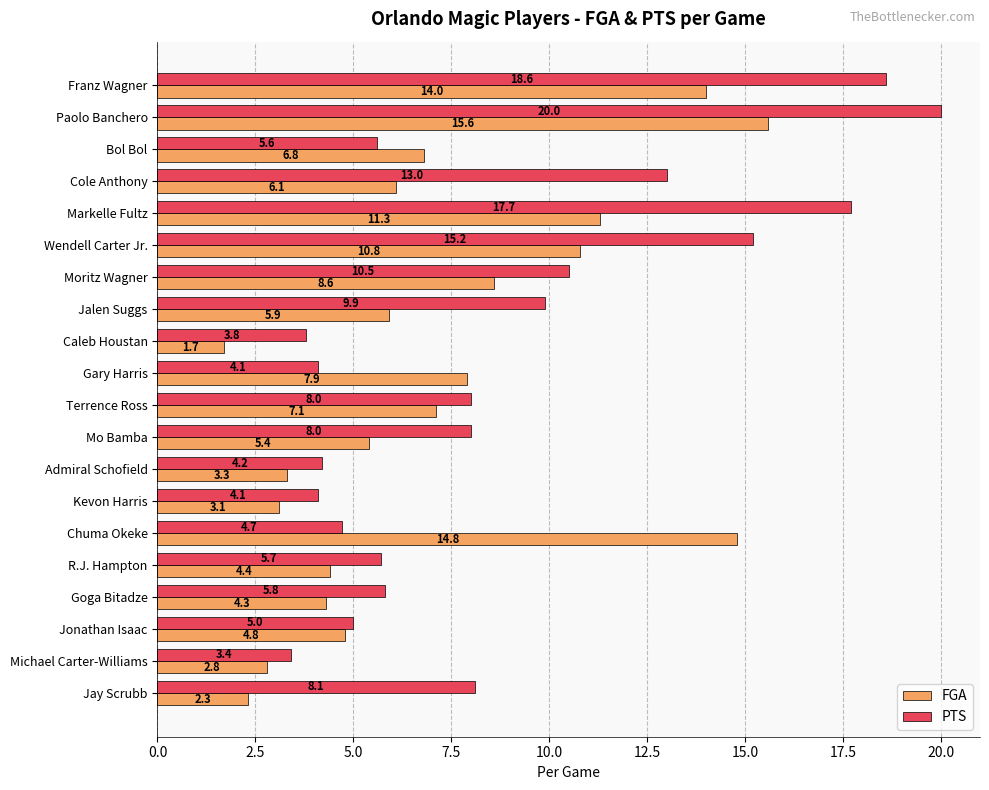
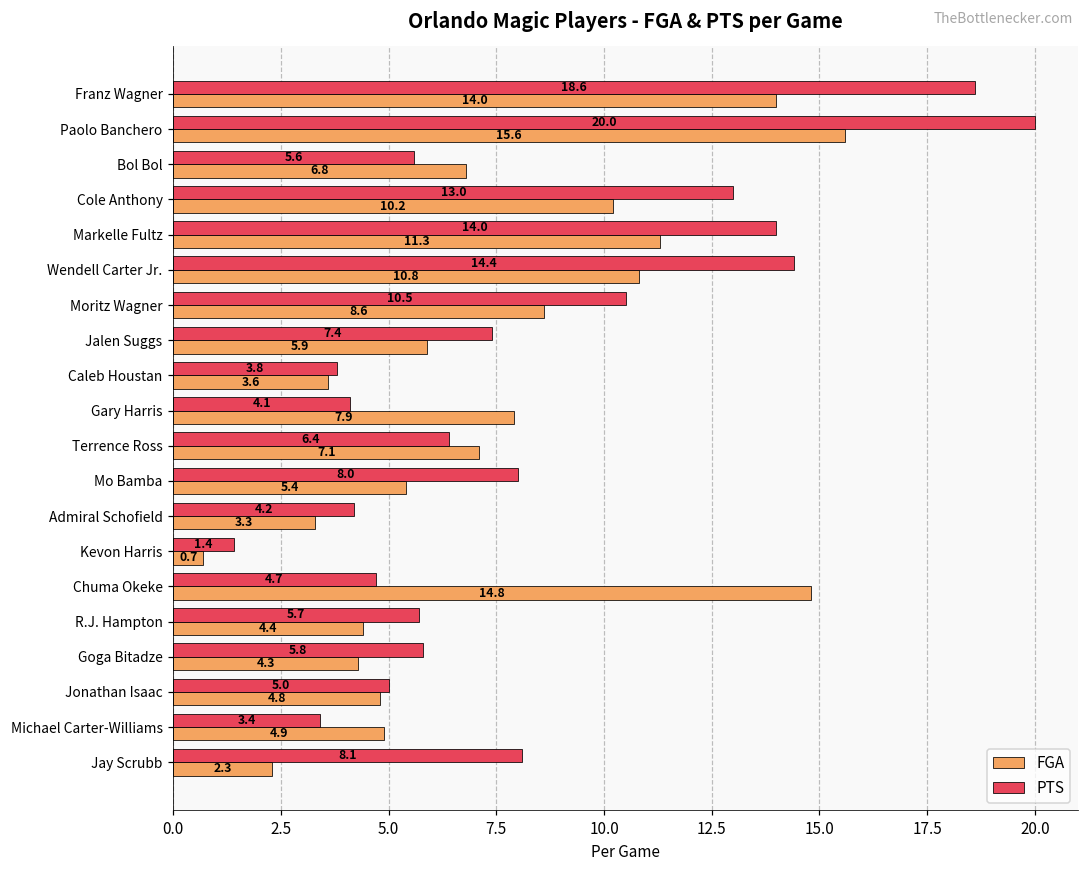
FGA, Cole Anthony: 6.1 -> 10.2
PTS, Markelle Fultz: 17.7 -> 14.0
PTS, Wendell Carter Jr.: 15.2 -> 14.4
PTS, Jalen Suggs: 9.9 -> 7.4
FGA, Caleb Houstan: 1.7 -> 3.6
PTS, Terrence Ross: 8.0 -> 6.4
PTS, Kevon Harris: 4.1 -> 1.4
FGA, Kevon Harris: 3.1 -> 0.7
FGA, Michael Carter-Williams: 2.8 -> 4.9
